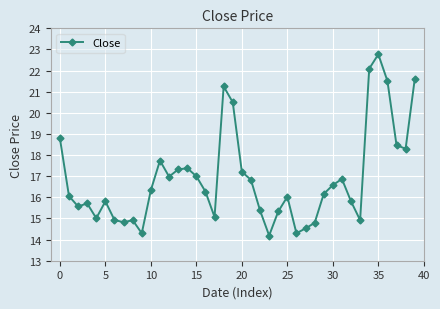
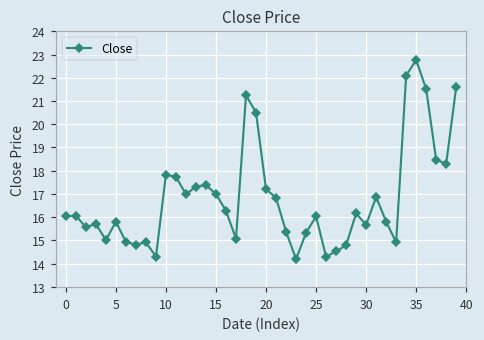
0: 18.8 -> 16.0
10: 16.3 -> 17.8
30: 16.6 -> 15.7
